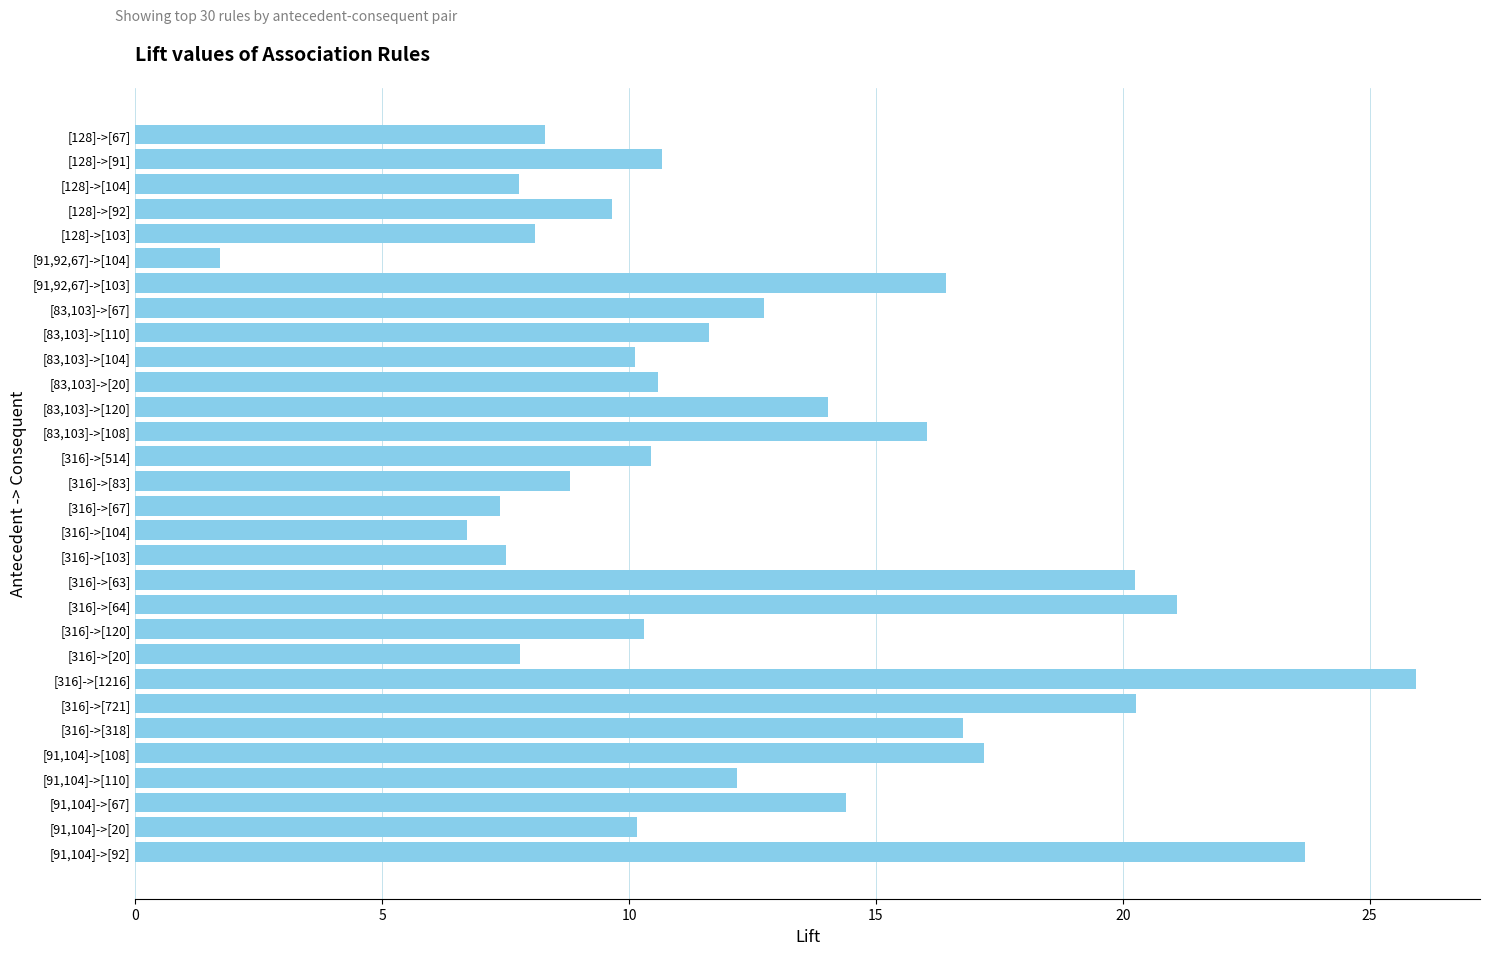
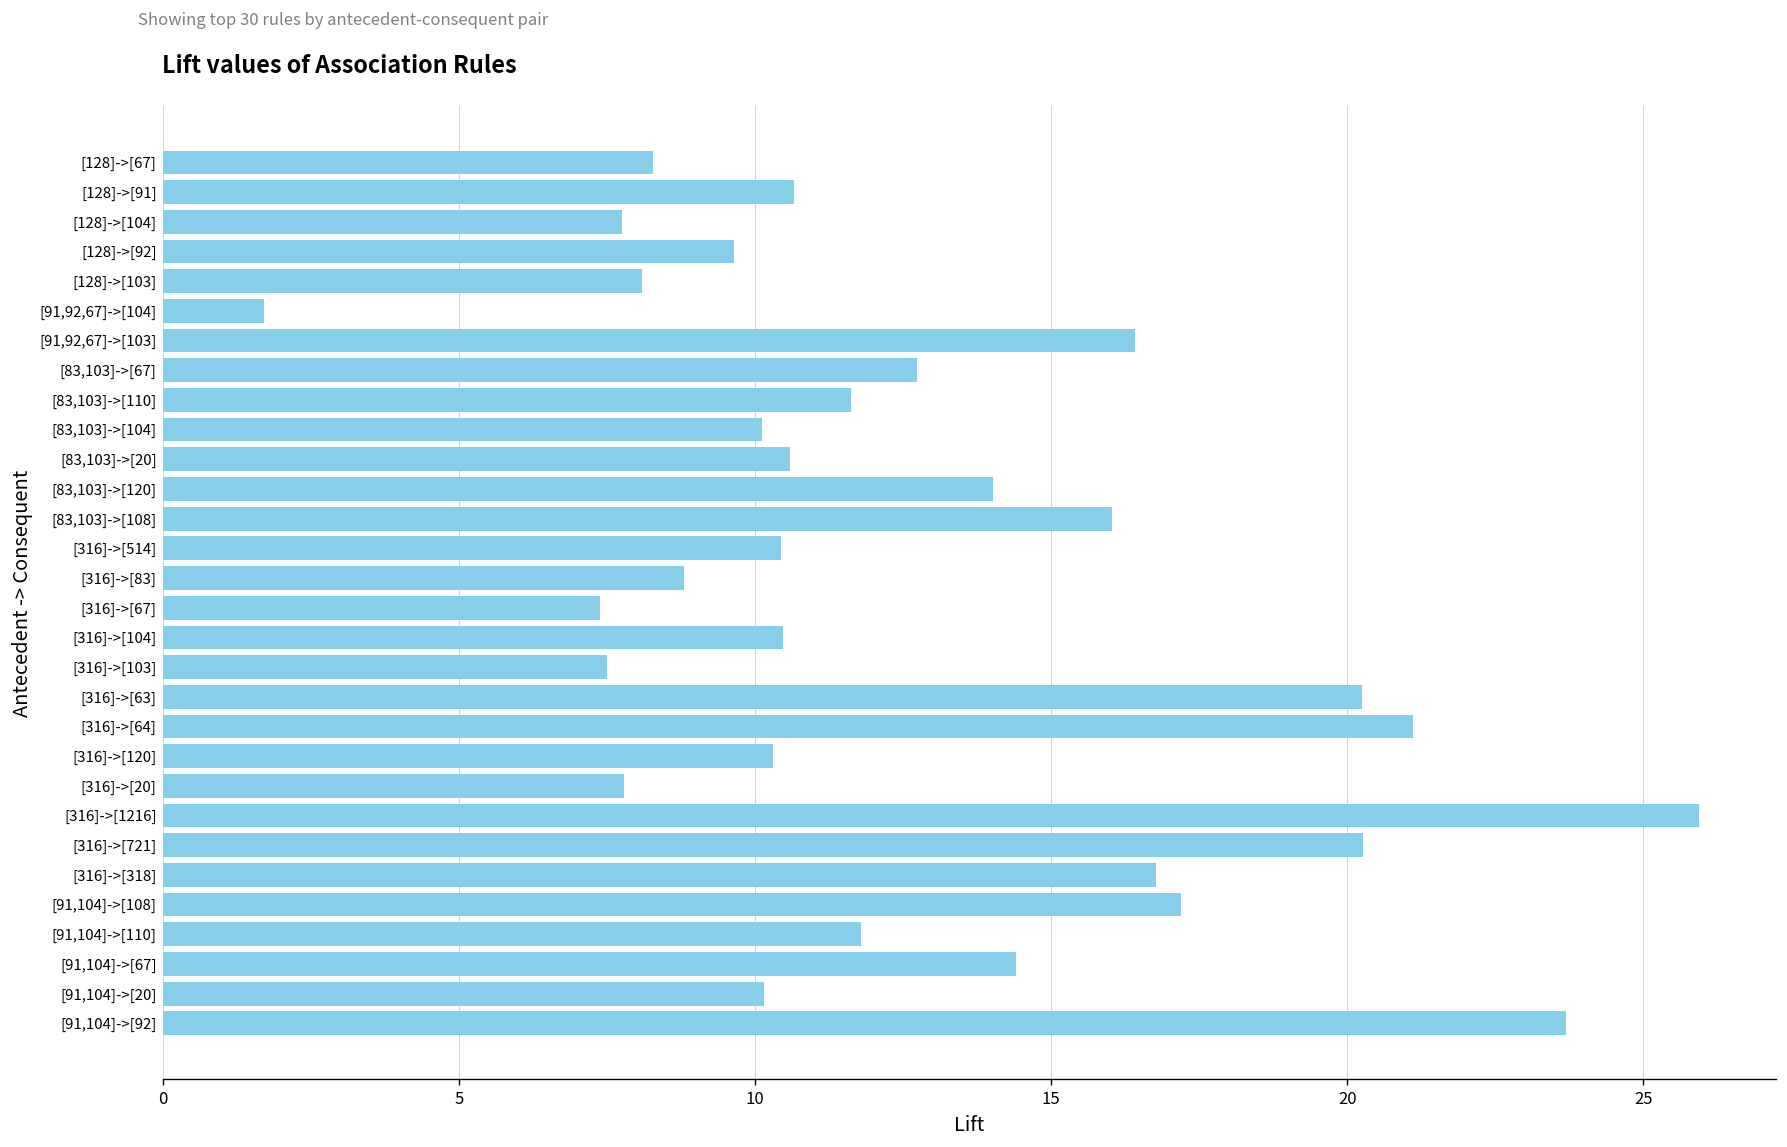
[316]->[104]: 6.7 -> 10.5
[91,104]->[110]: 12.2 -> 11.8
